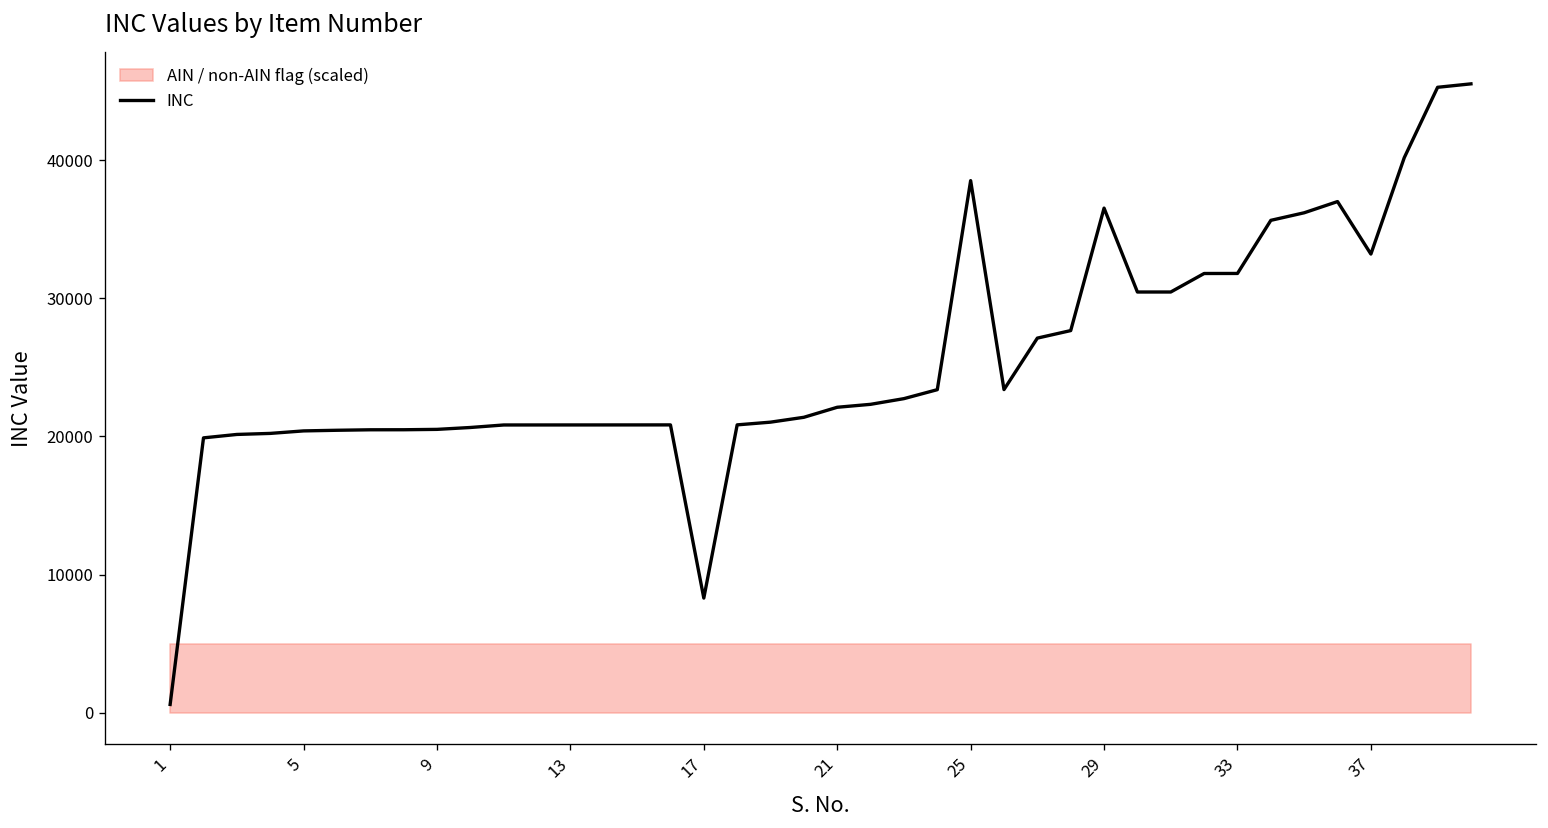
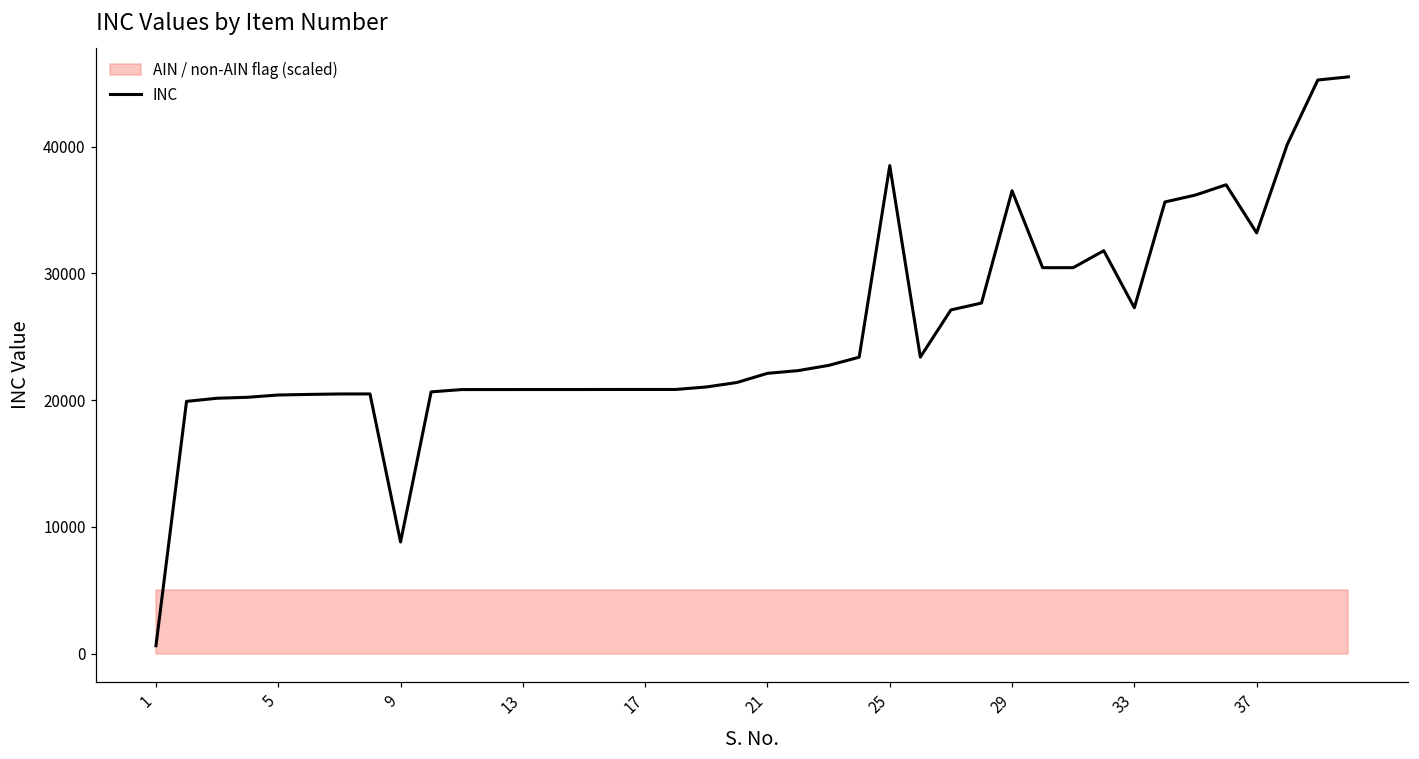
INC, 9: 20500 -> 8800
INC, 17: 8300 -> 20800
INC, 33: 31800 -> 27300
